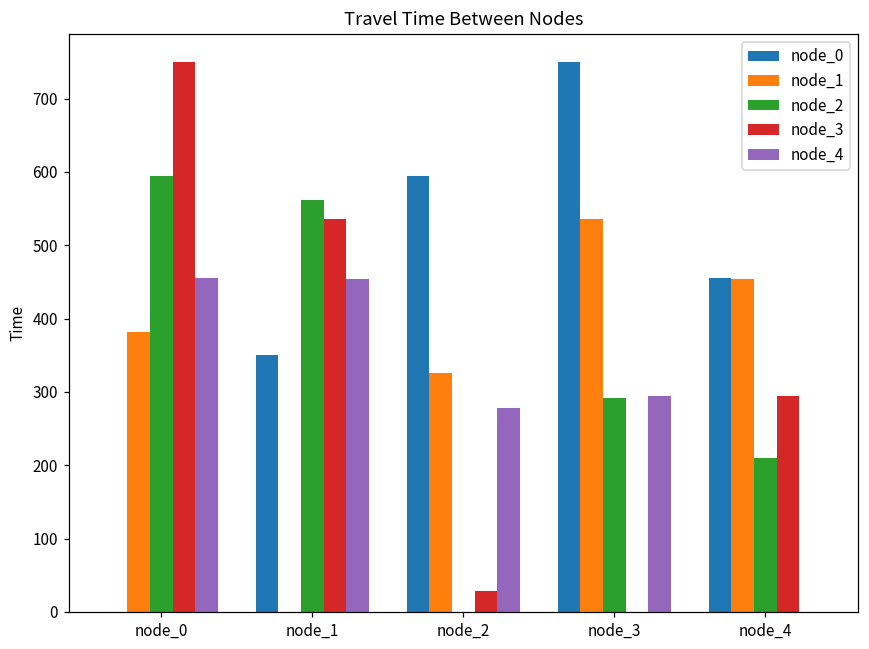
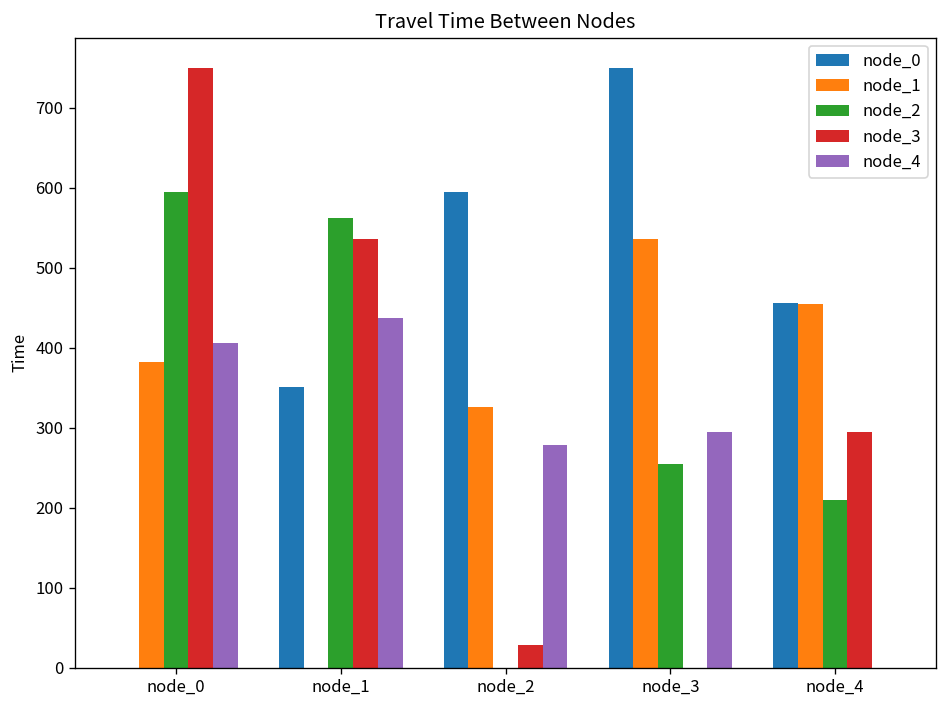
node_4, node_0: 460 -> 410
node_4, node_1: 450 -> 440
node_2, node_3: 290 -> 250
